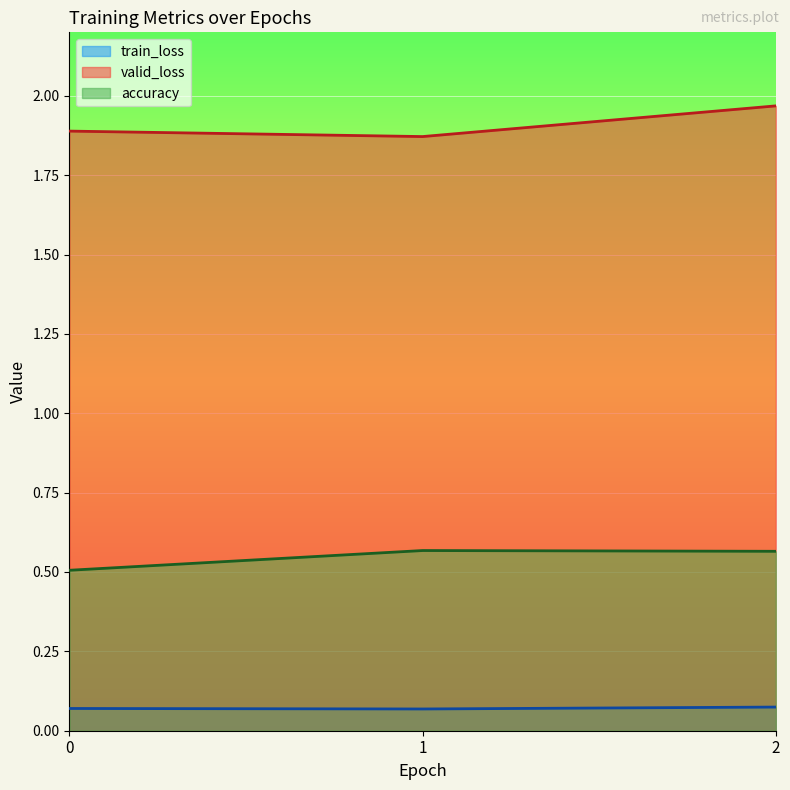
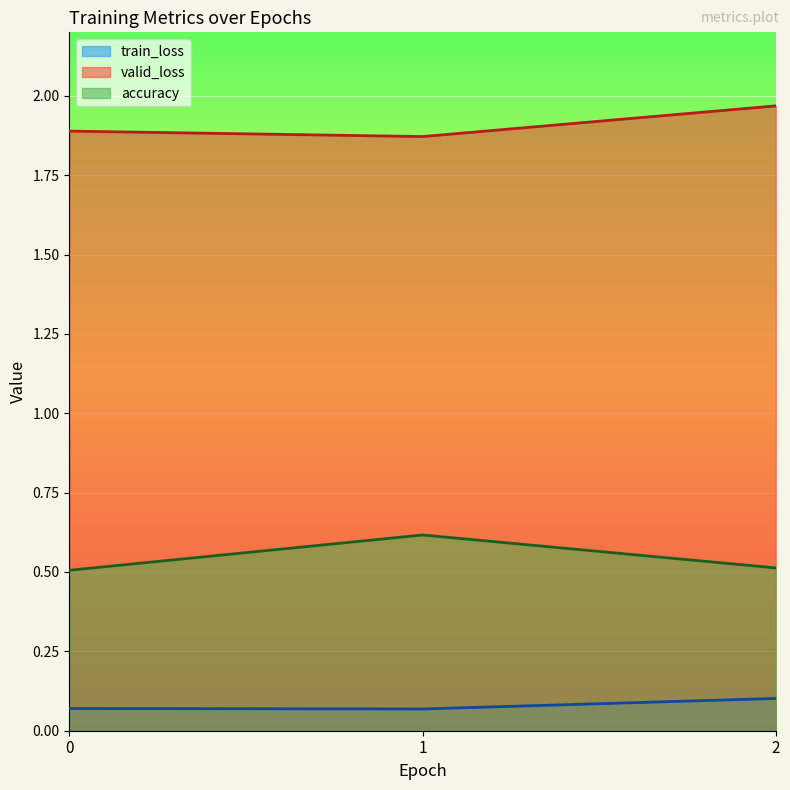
accuracy, 1: 0.57 -> 0.62
train_loss, 2: 0.07 -> 0.10
accuracy, 2: 0.57 -> 0.51
